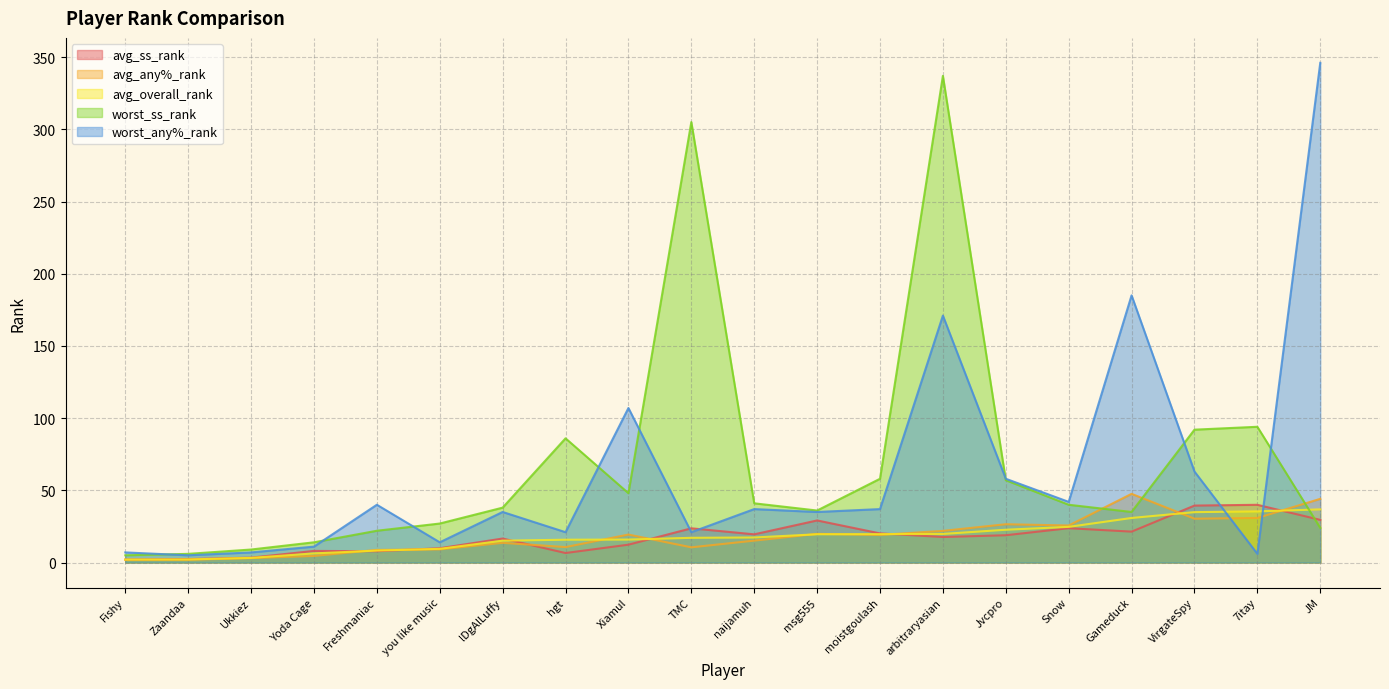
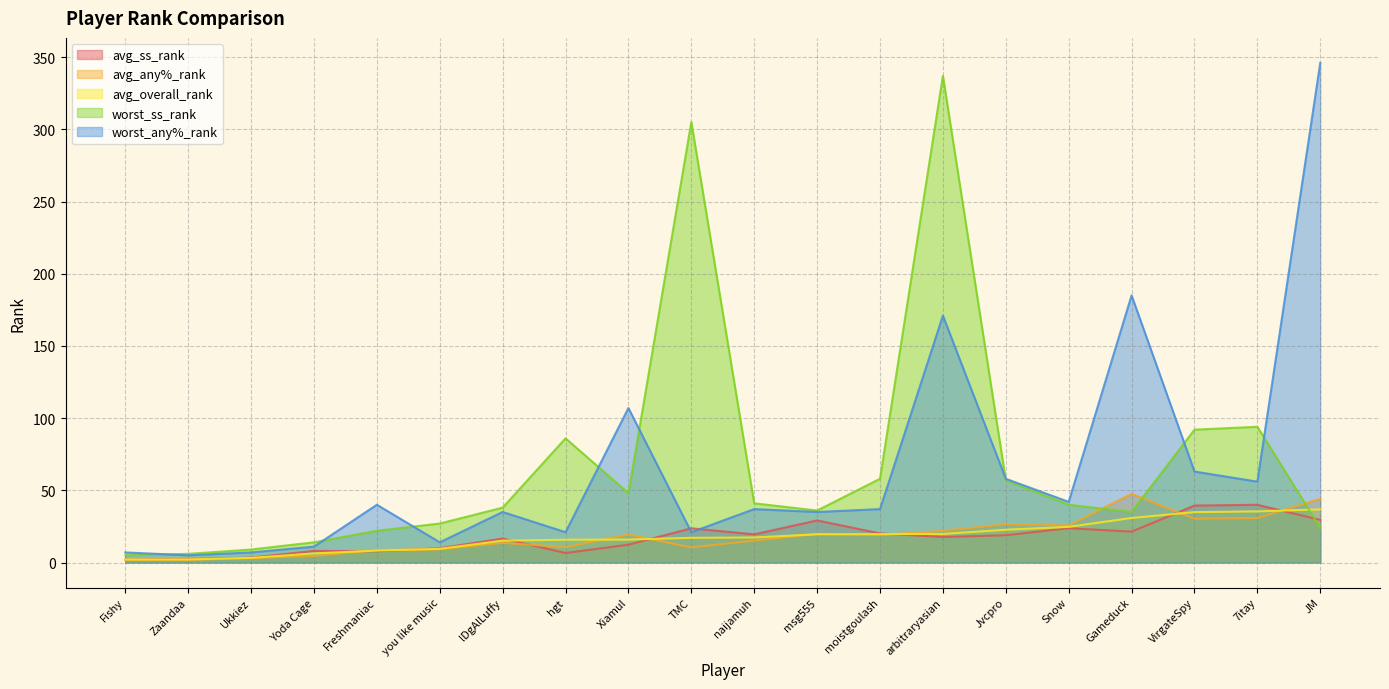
worst_any%_rank, 7itay: 6 -> 56
